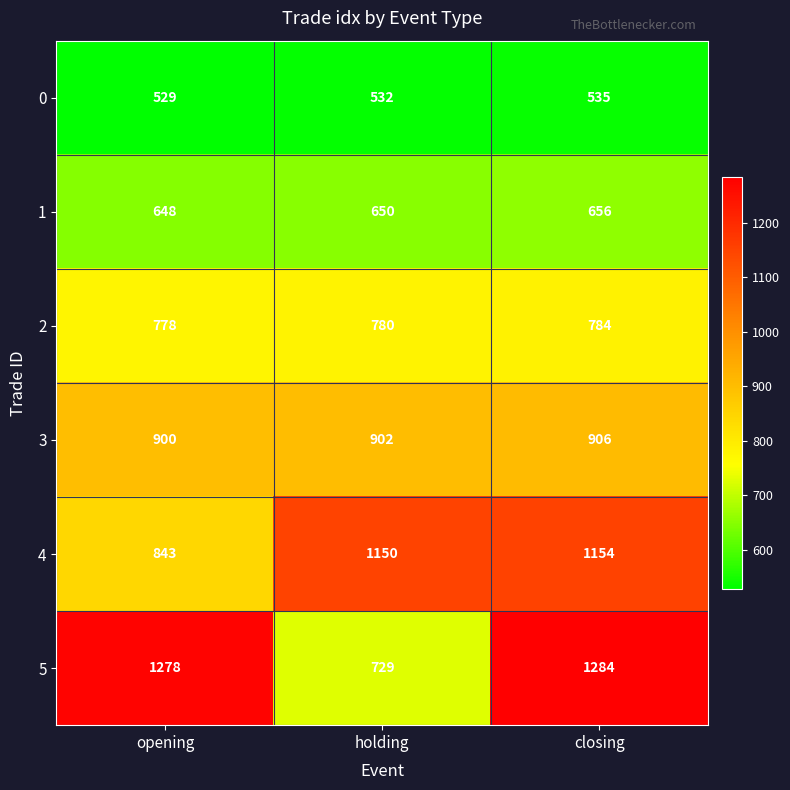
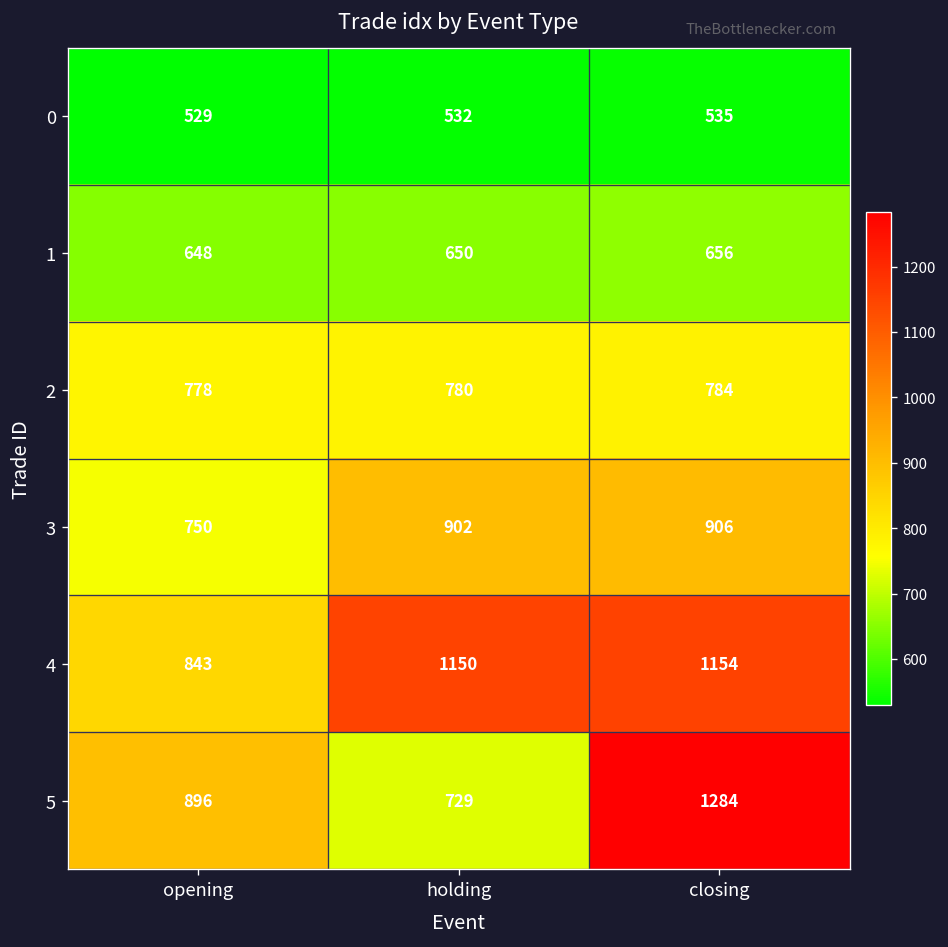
3, opening: 900 -> 750
5, opening: 1278 -> 896
